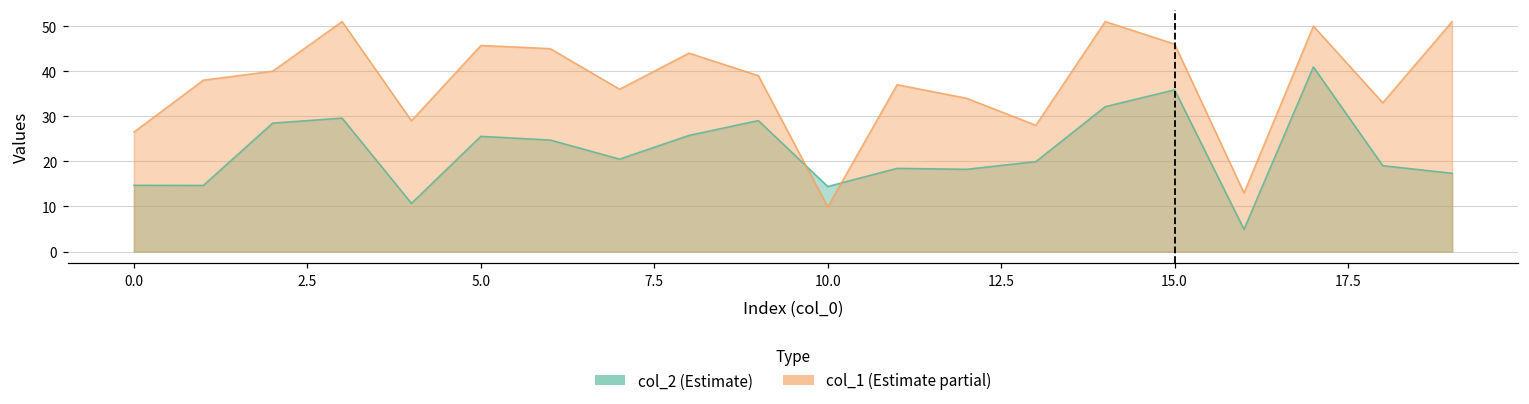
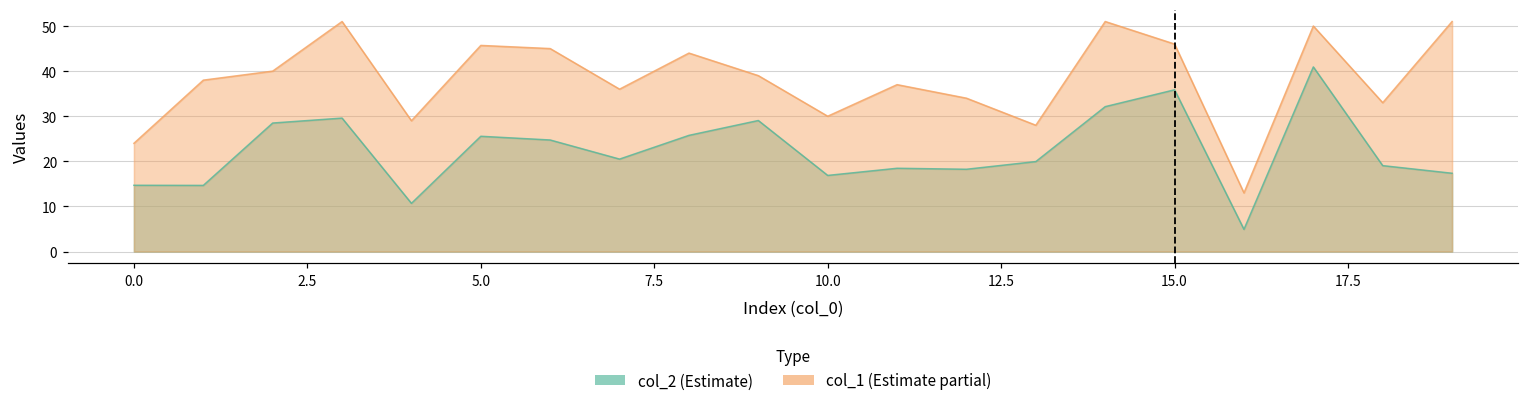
col_1 (Estimate partial), 0.0: 27 -> 24
col_2 (Estimate), 10.0: 14 -> 17
col_1 (Estimate partial), 10.0: 10 -> 30
